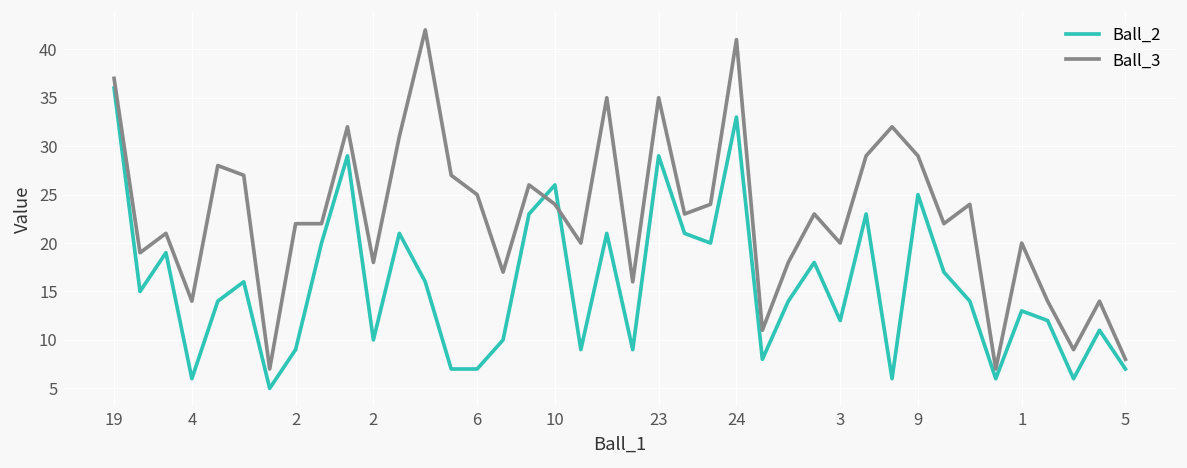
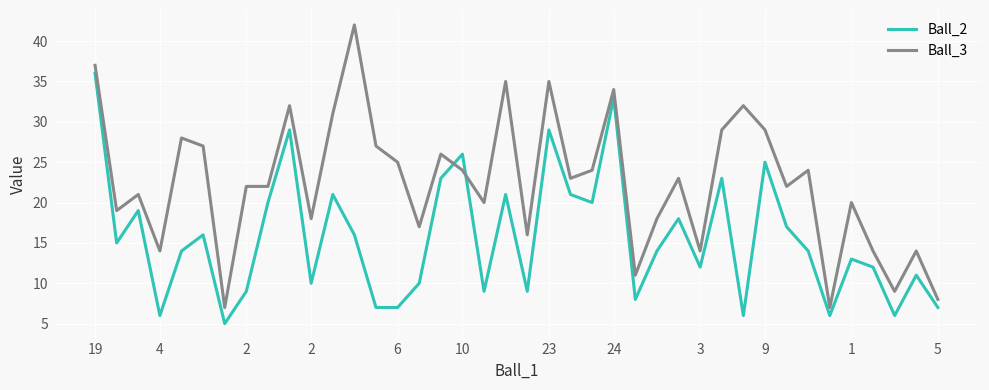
Ball_3, 24: 41 -> 34
Ball_3, 3: 20 -> 14
